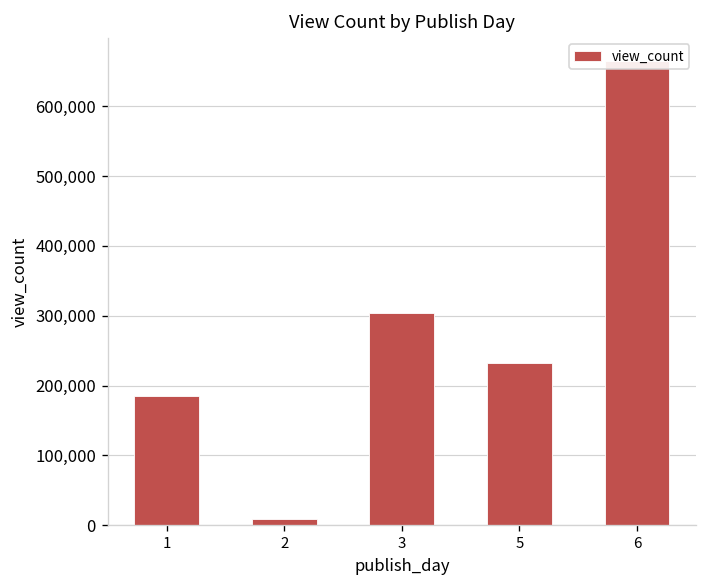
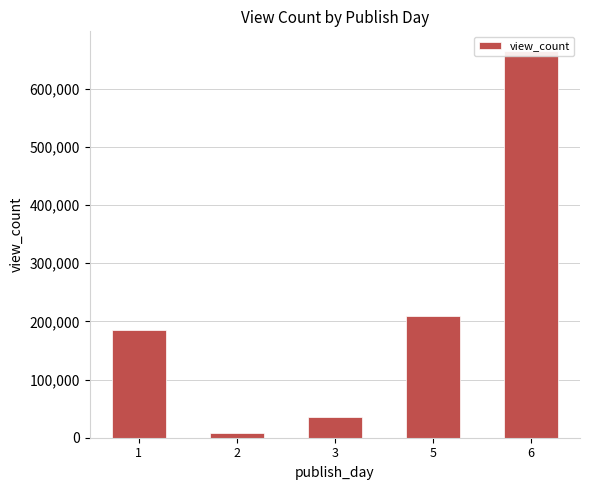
3: 300,000 -> 40,000
5: 230,000 -> 210,000
